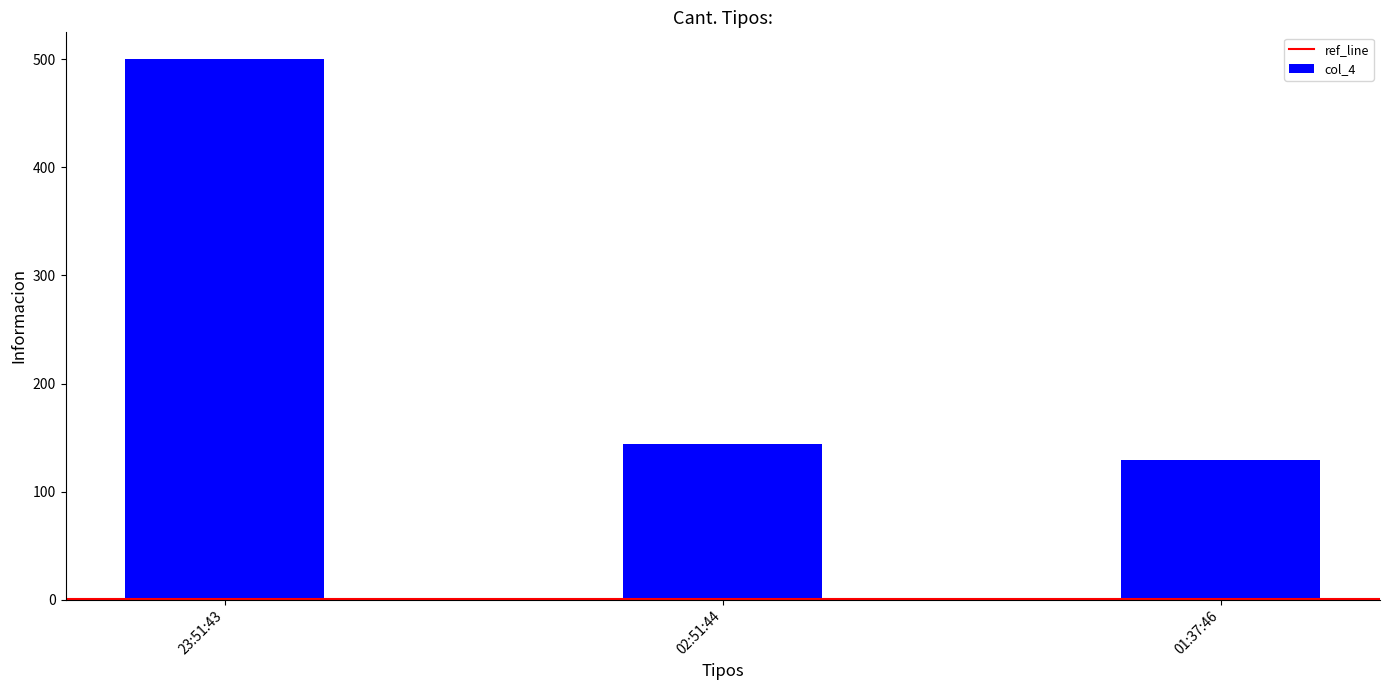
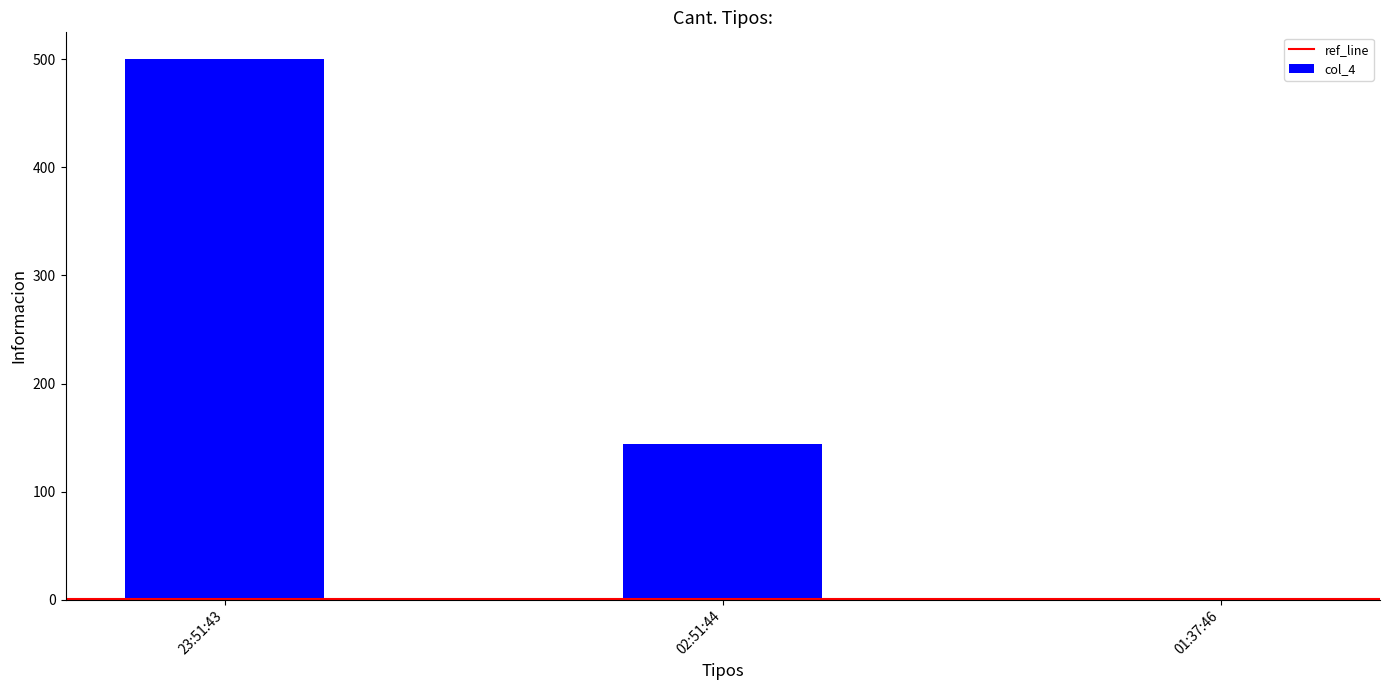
01:37:46: 129 -> 0
